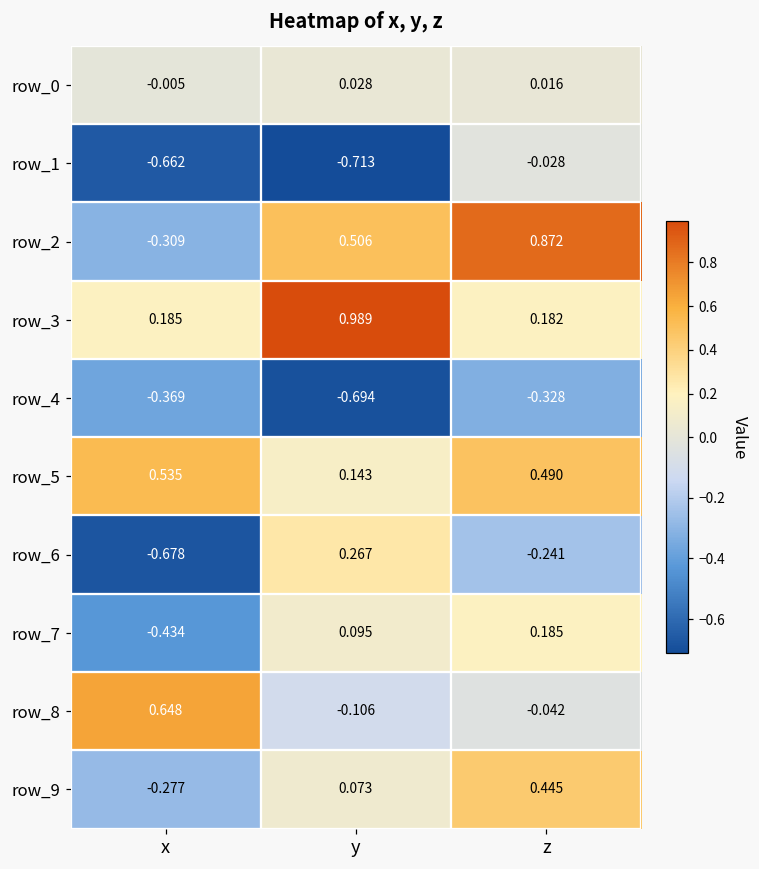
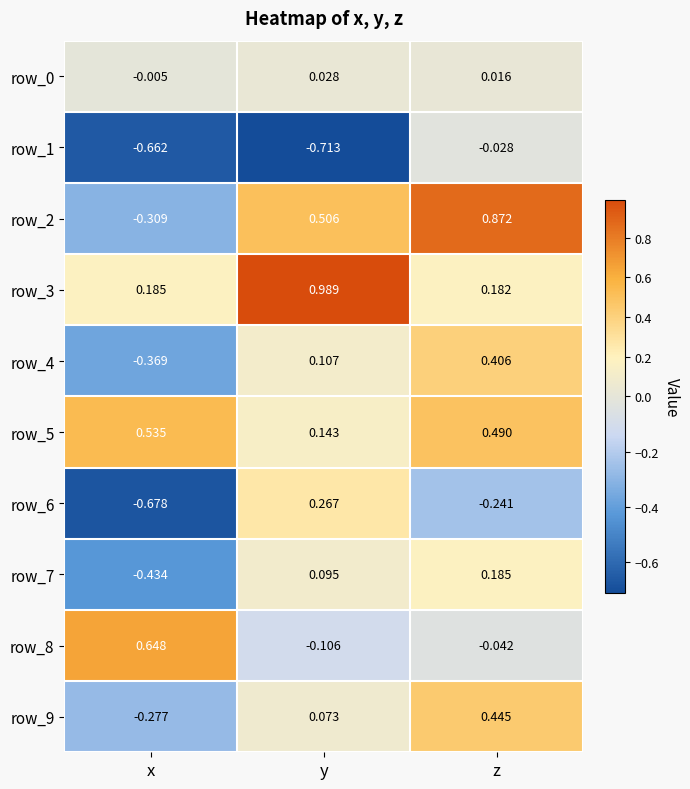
row_4, y: -0.694 -> 0.107
row_4, z: -0.328 -> 0.406
